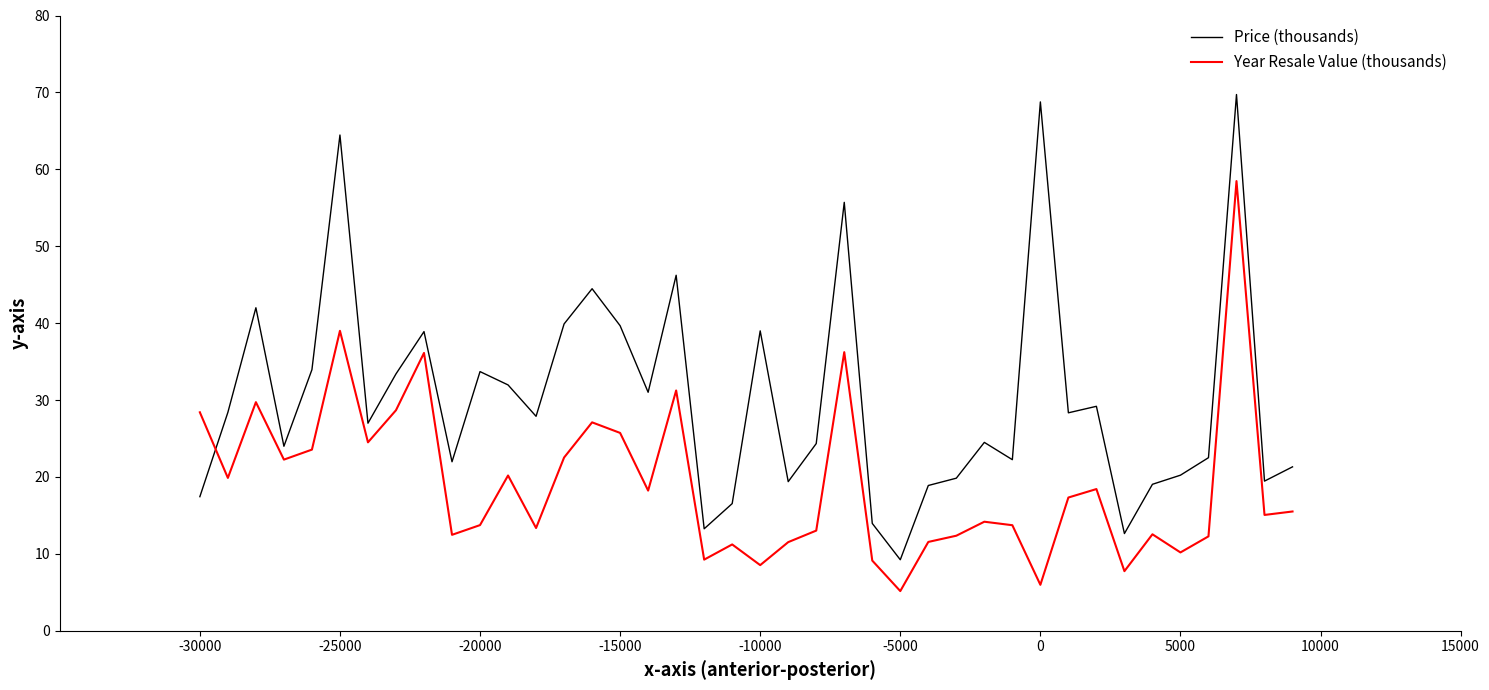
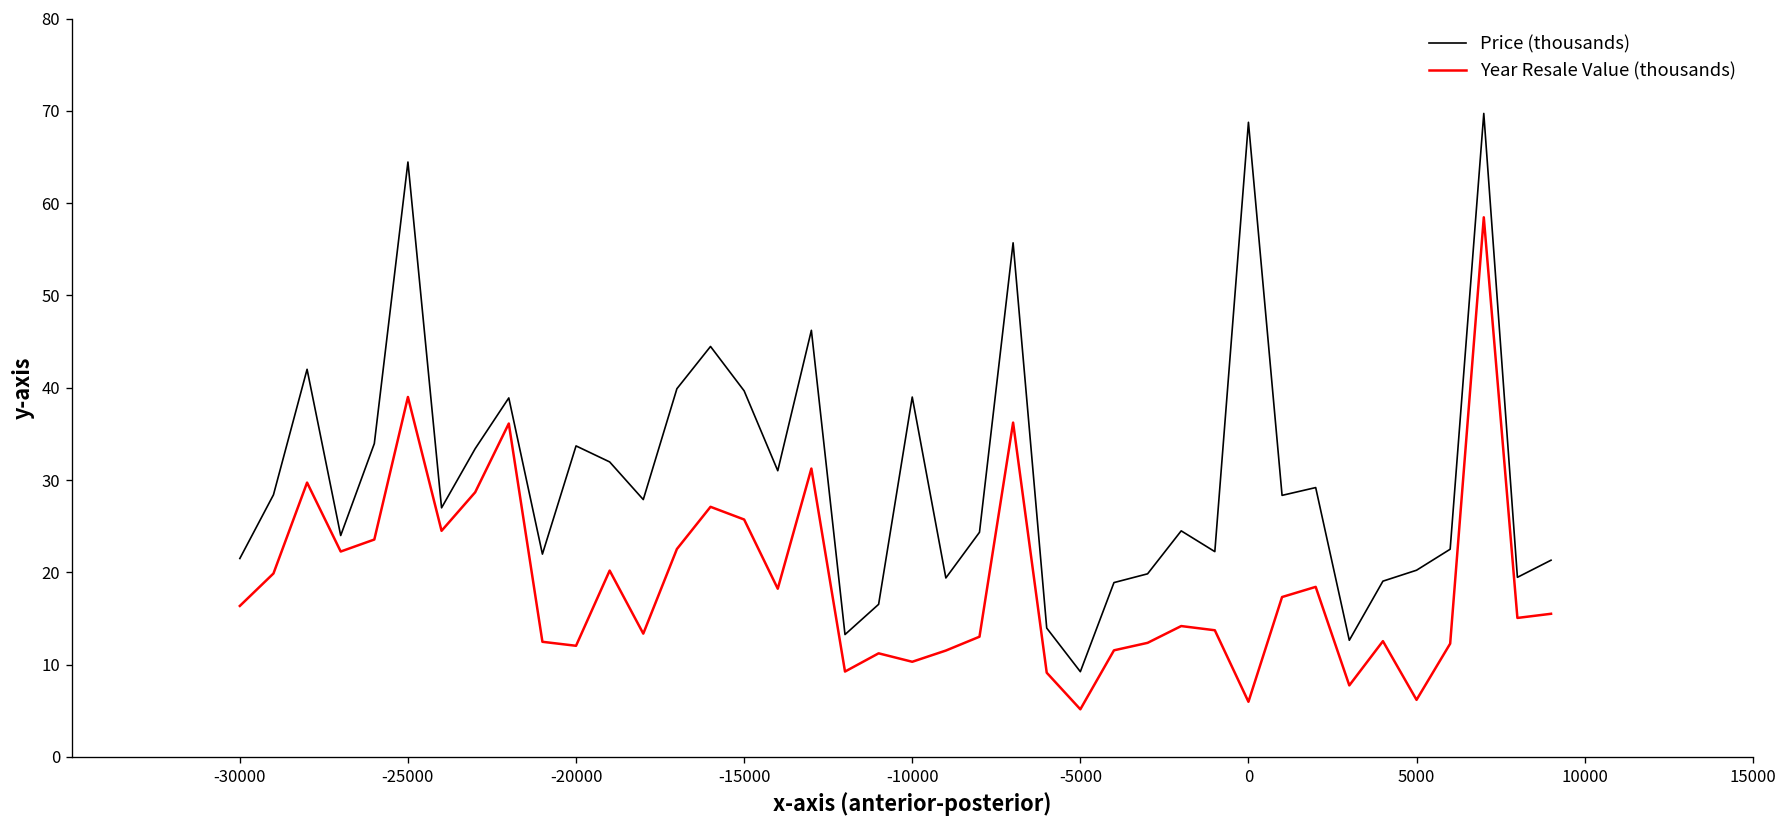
Price (thousands), -30000: 17 -> 22
Year Resale Value (thousands), -30000: 28 -> 16
Year Resale Value (thousands), -20000: 14 -> 12
Year Resale Value (thousands), -10000: 9 -> 10
Year Resale Value (thousands), 5000: 10 -> 6
